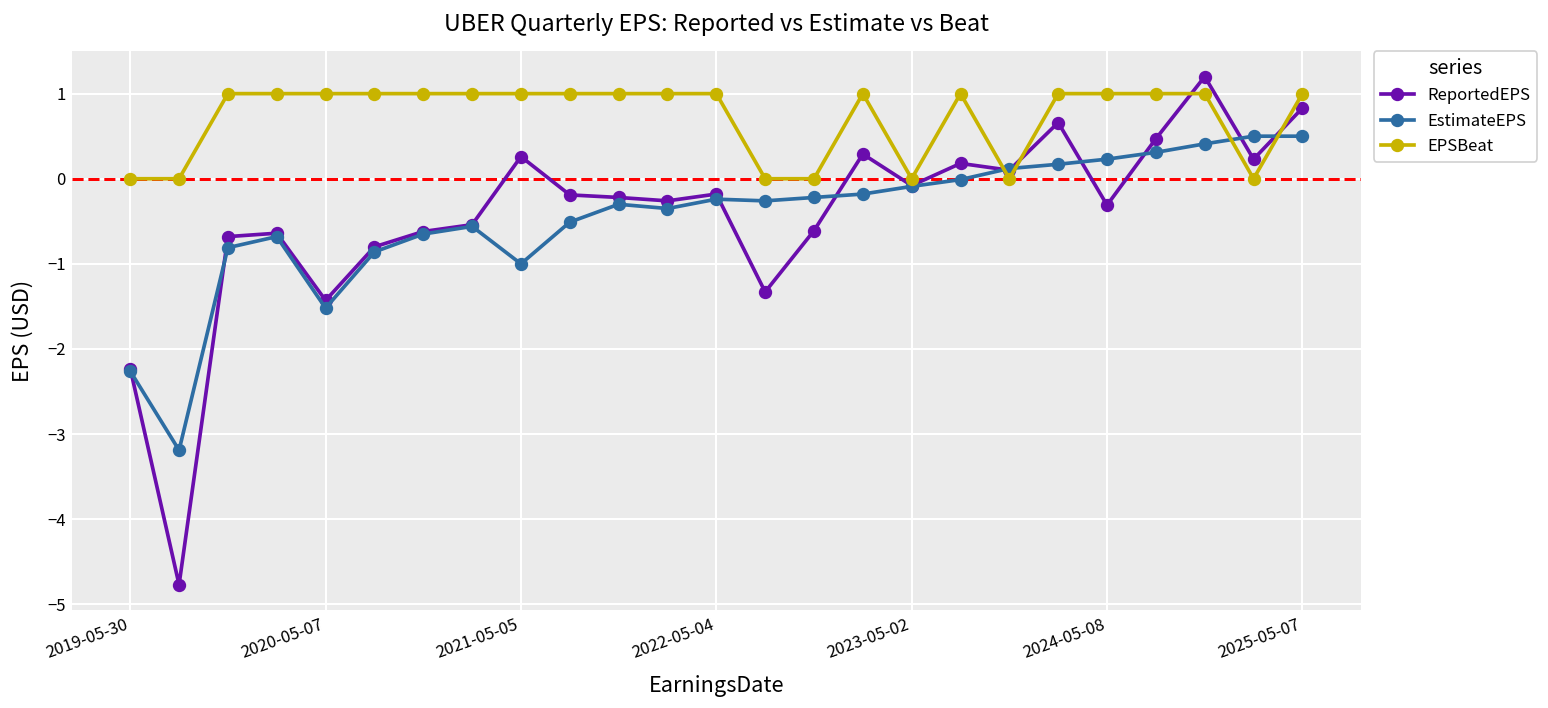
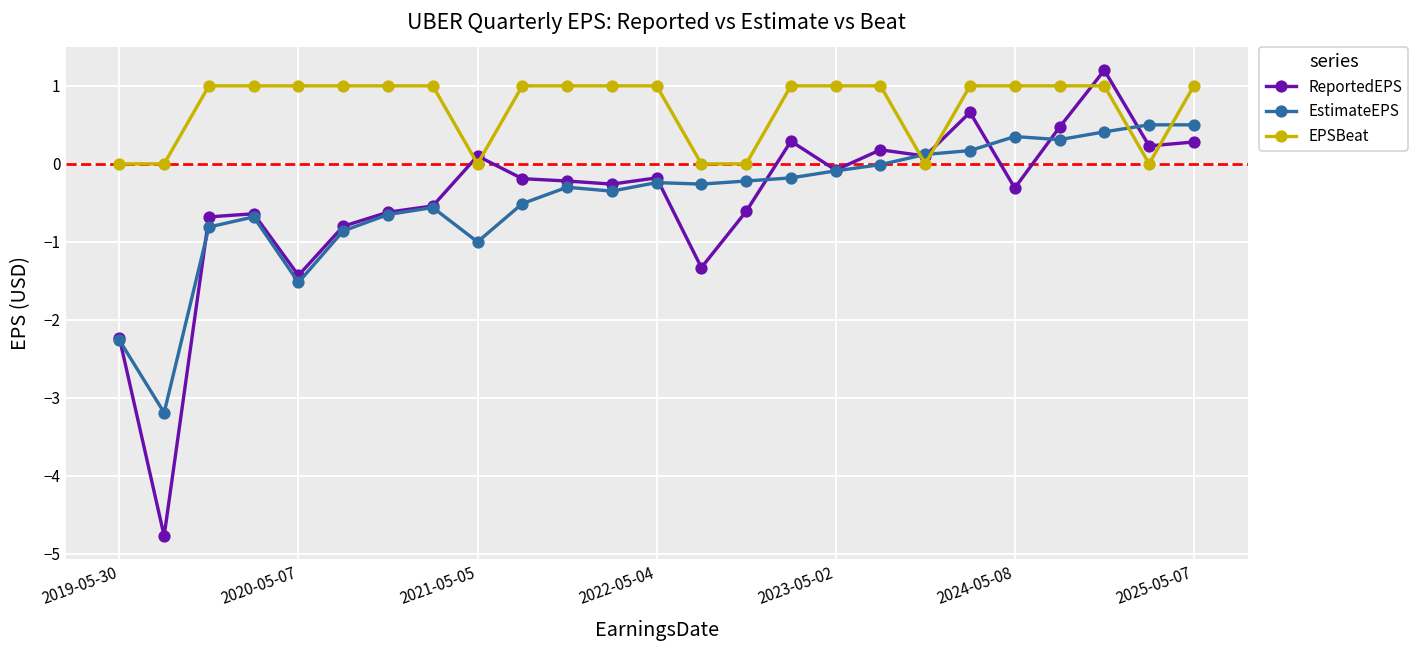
ReportedEPS, 2021-05-05: 0.3 -> 0.1
EPSBeat, 2021-05-05: 1 -> 0
EPSBeat, 2023-05-02: 0 -> 1
EstimateEPS, 2024-05-08: 0.2 -> 0.4
ReportedEPS, 2025-05-07: 0.8 -> 0.3
